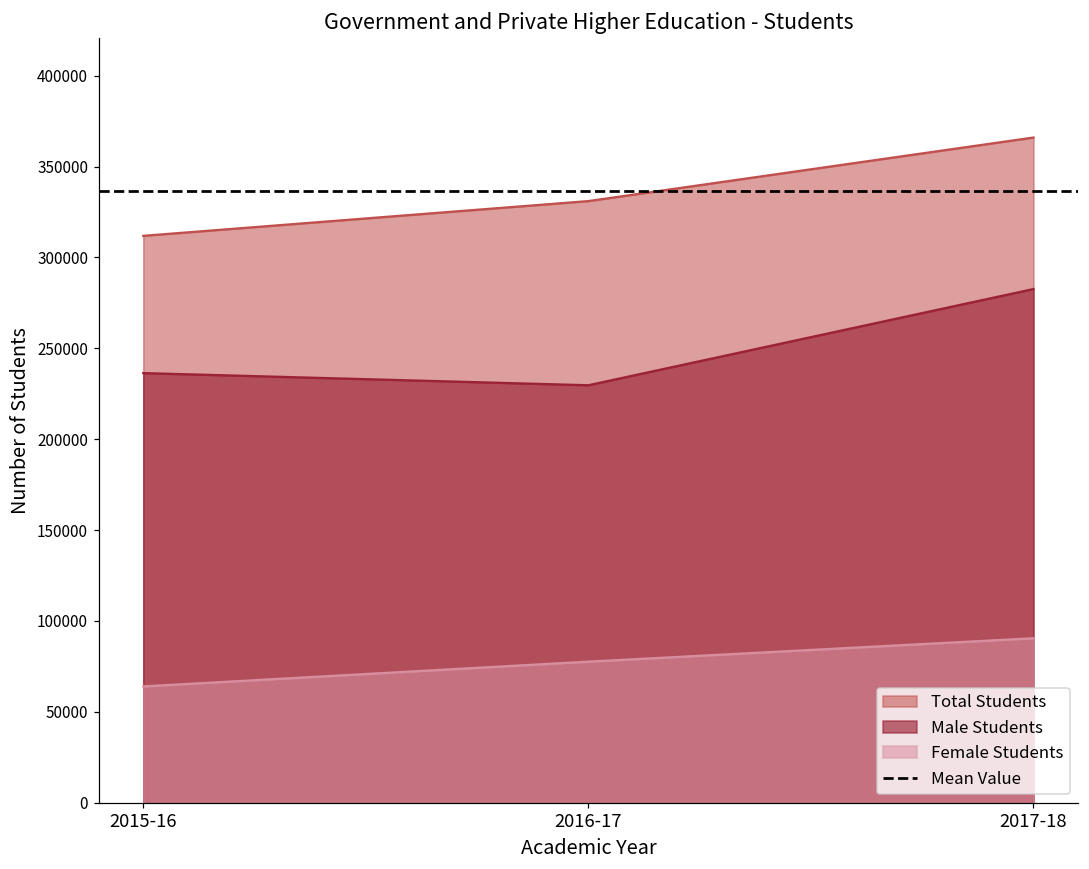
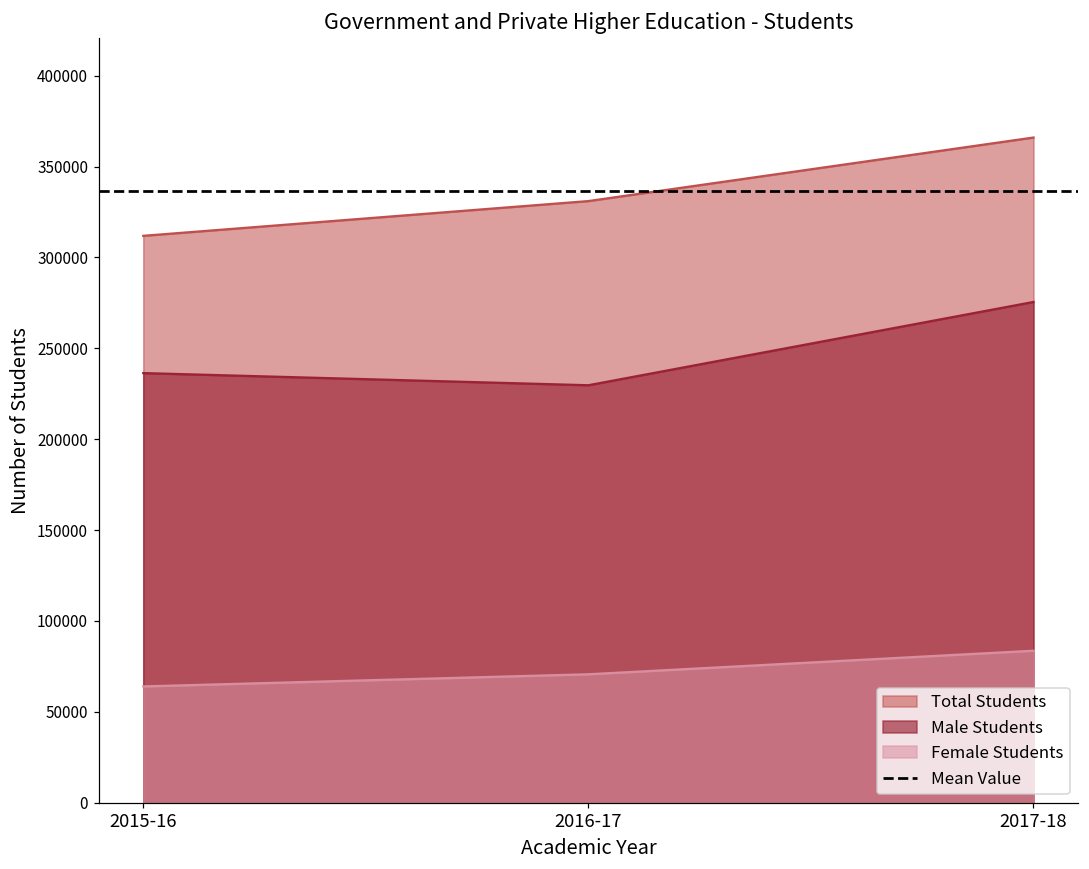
Female Students, 2016-17: 78000 -> 71000
Male Students, 2017-18: 283000 -> 276000
Female Students, 2017-18: 90000 -> 84000
